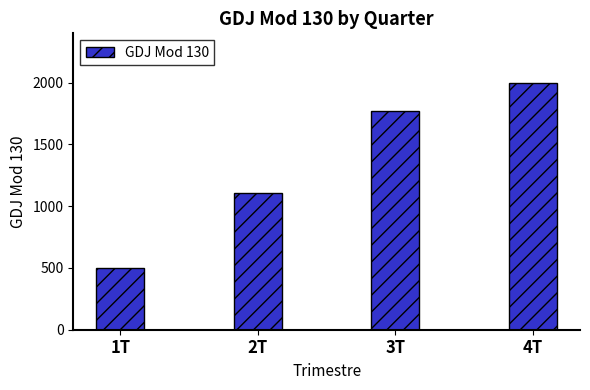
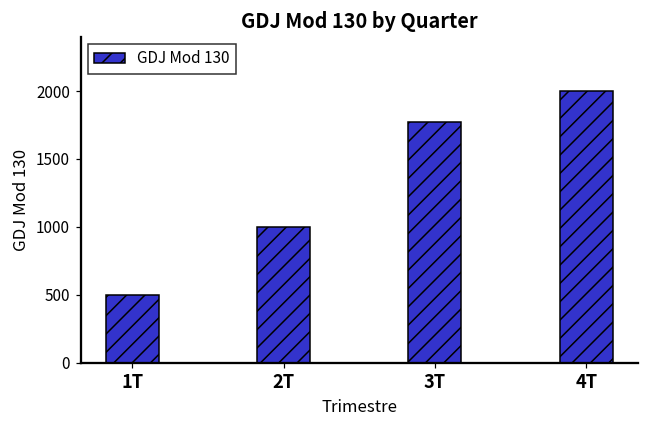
2T: 1110 -> 1000
